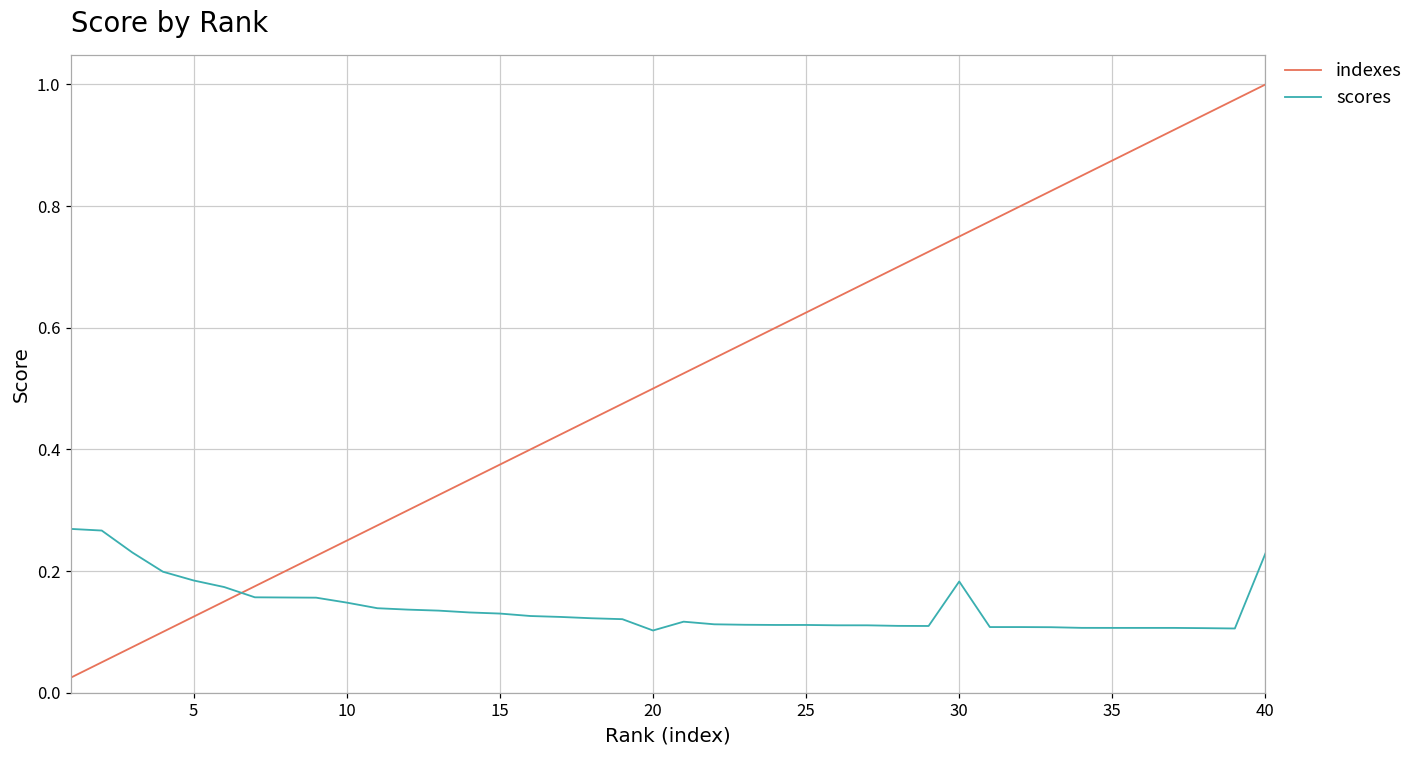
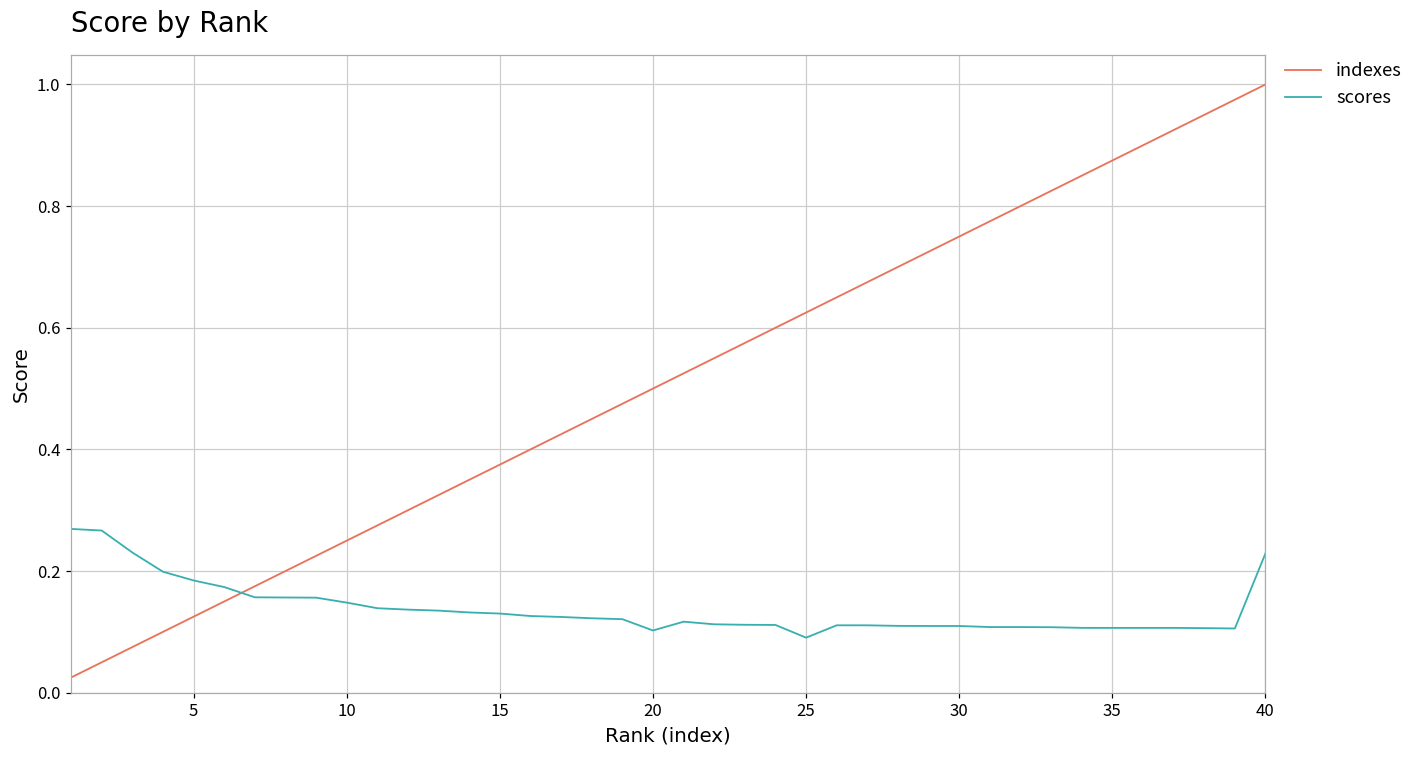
scores, 25: 0.11 -> 0.09
scores, 30: 0.18 -> 0.11
